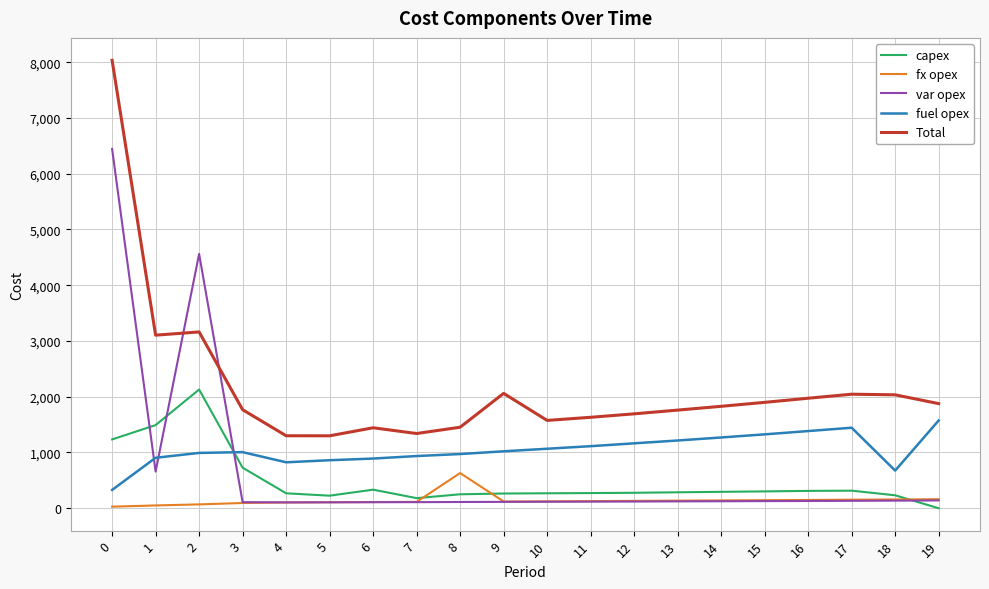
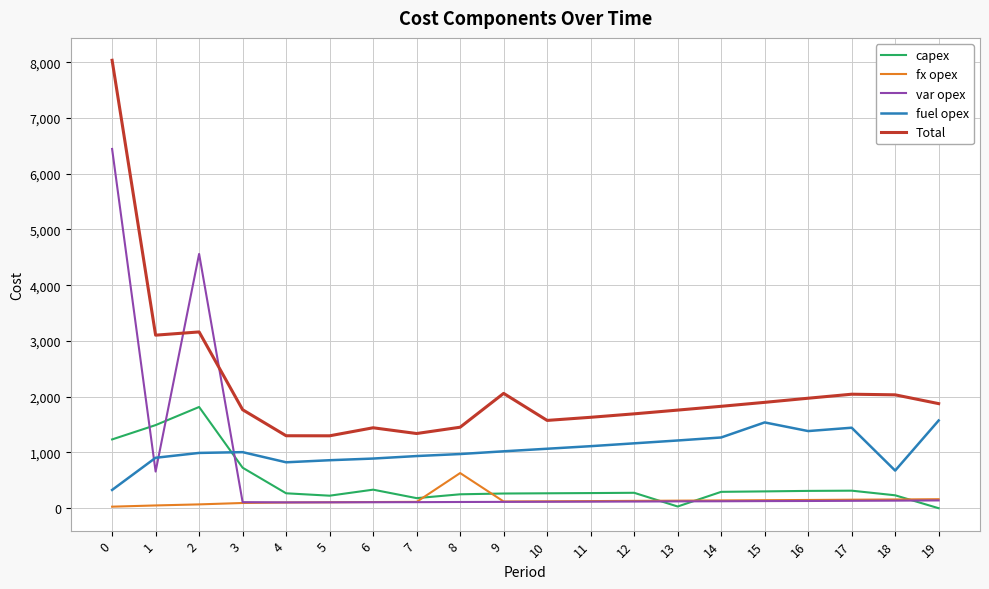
capex, 2: 2,100 -> 1,800
capex, 13: 300 -> 0
fuel opex, 15: 1,300 -> 1,500
